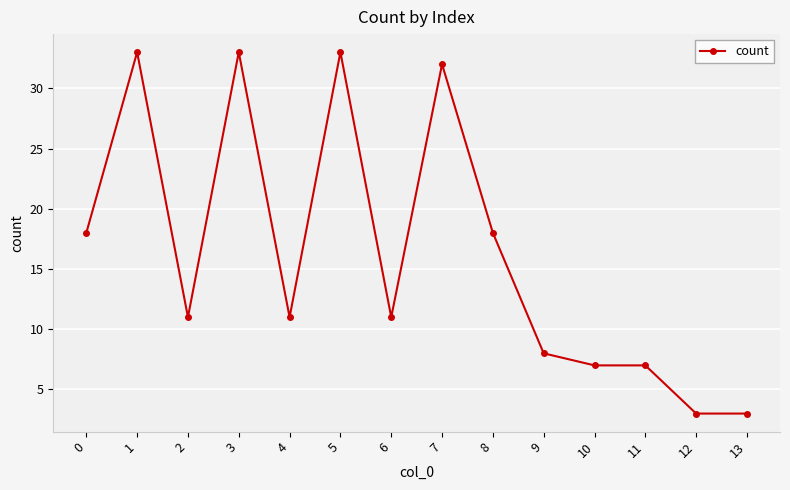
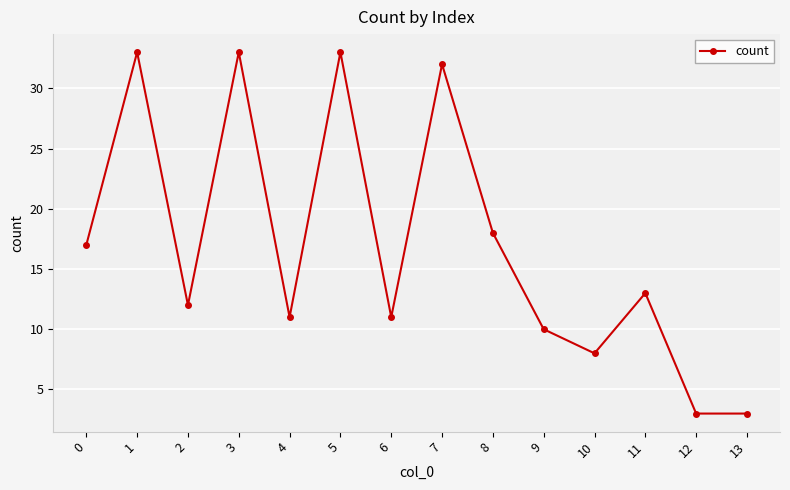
0: 18 -> 17
2: 11 -> 12
9: 8 -> 10
10: 7 -> 8
11: 7 -> 13
